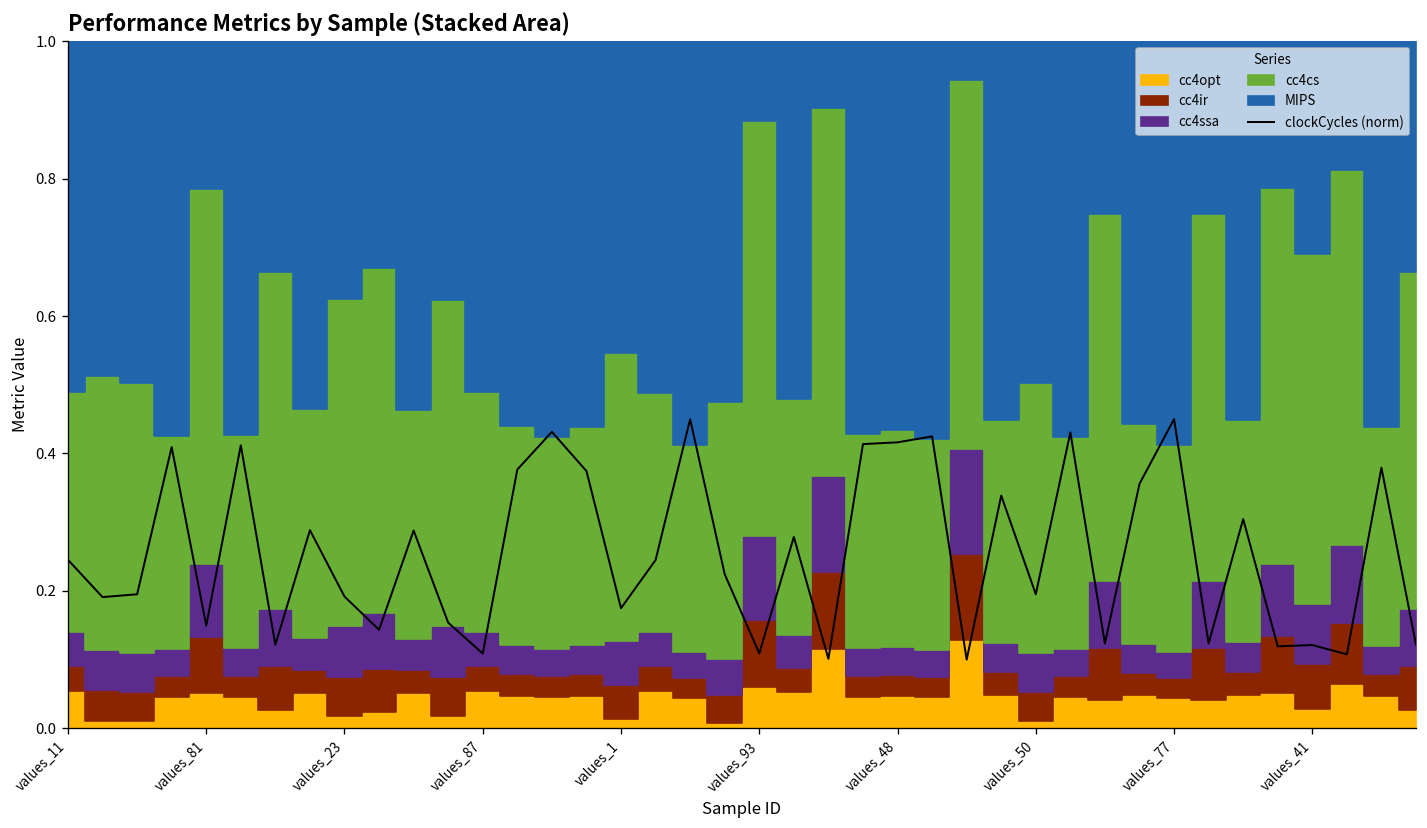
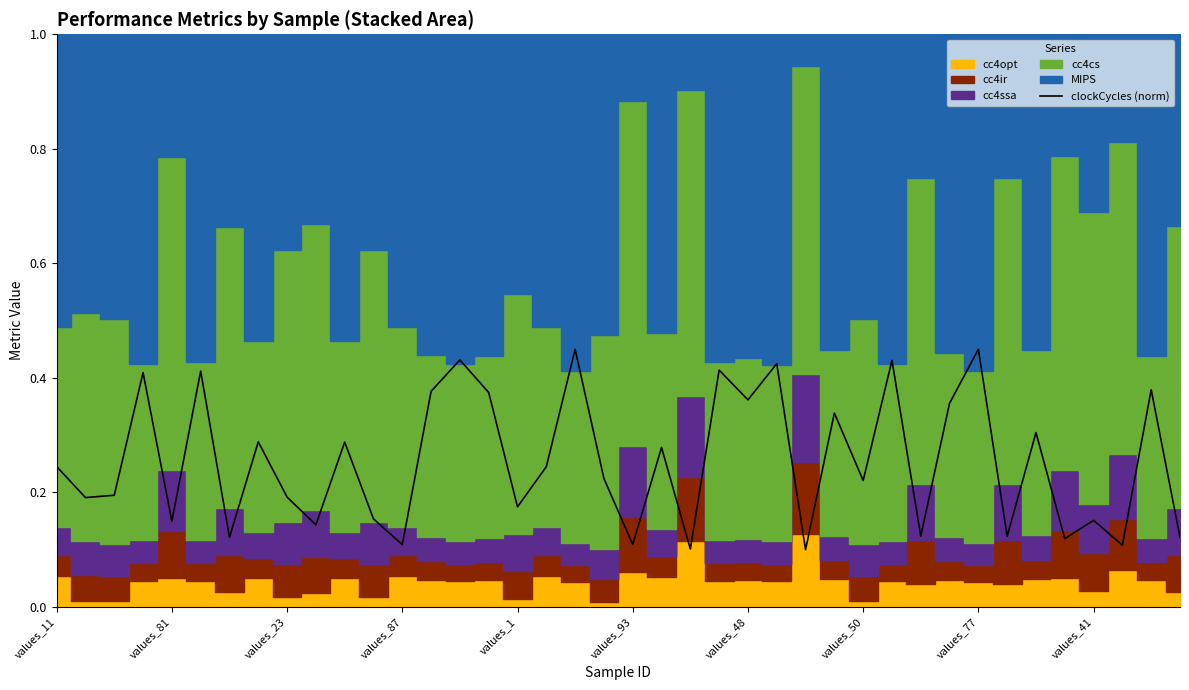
clockCycles (norm), values_48: 0.42 -> 0.36
clockCycles (norm), values_50: 0.20 -> 0.22
clockCycles (norm), values_41: 0.12 -> 0.15
